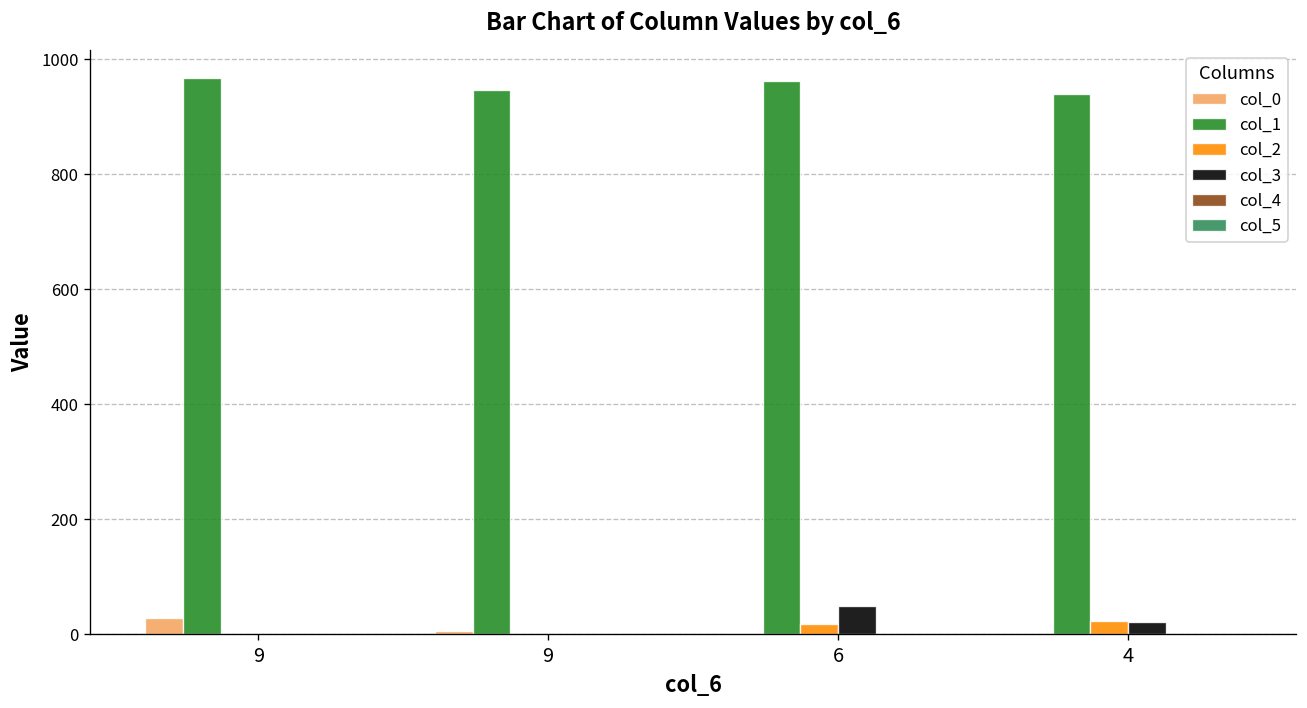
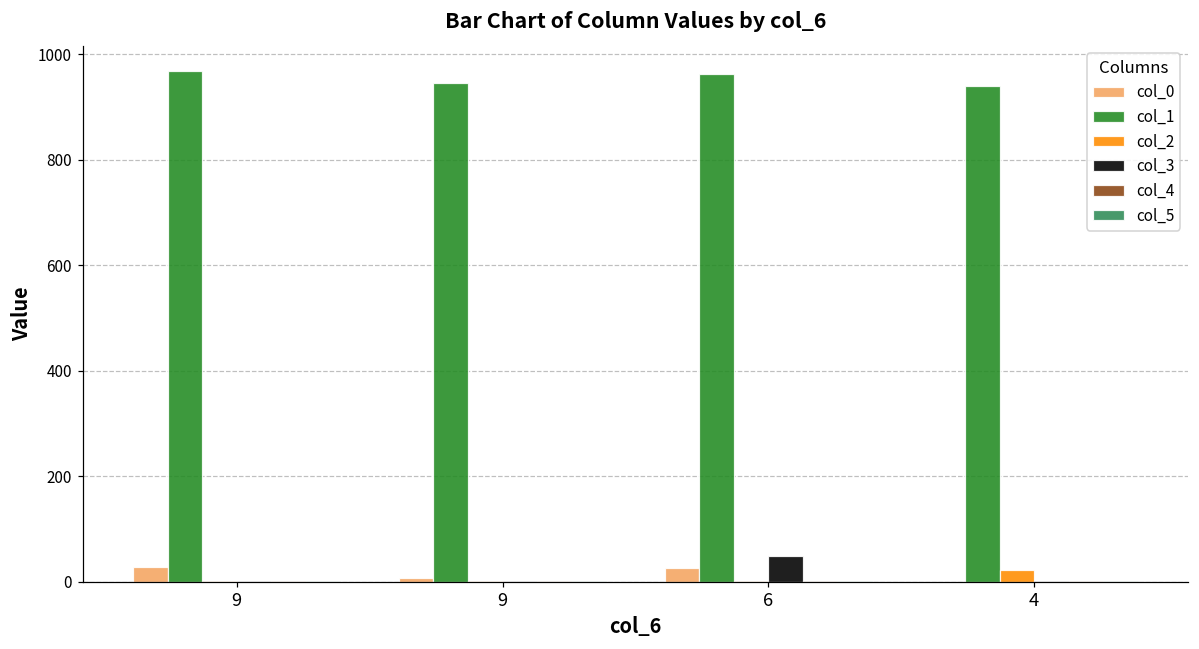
col_0, 6: 0 -> 30
col_2, 6: 20 -> 0
col_3, 4: 20 -> 0
